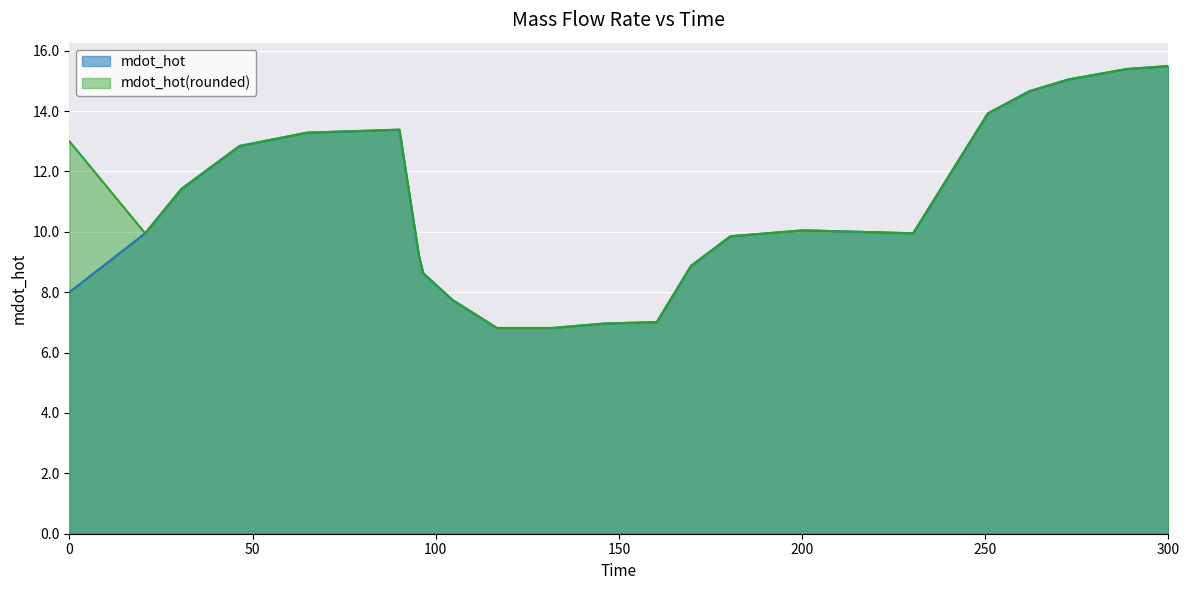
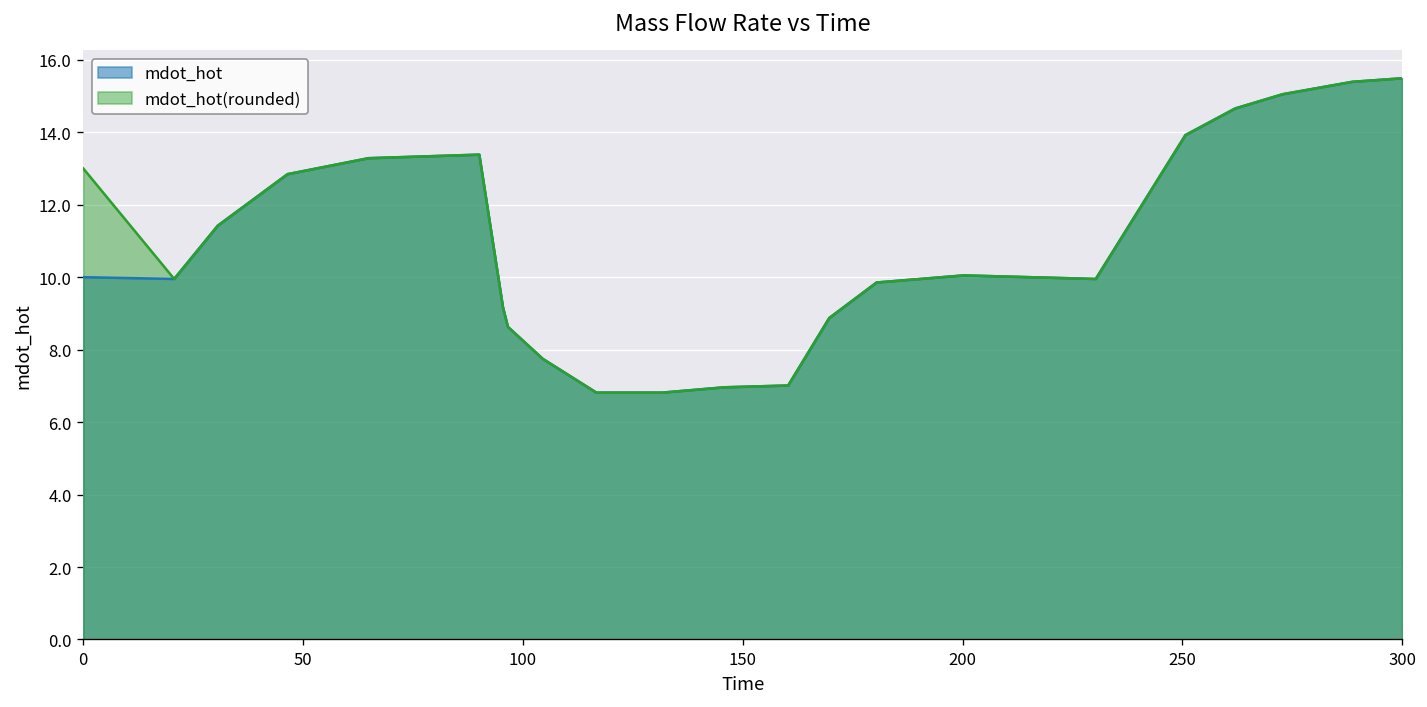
mdot_hot, 0: 8 -> 10
